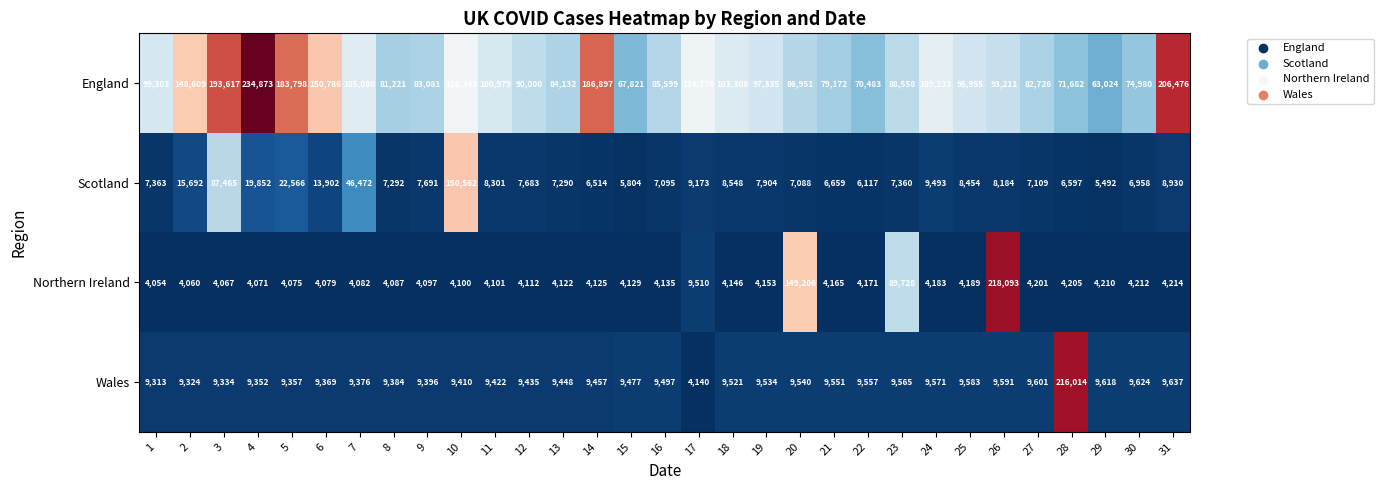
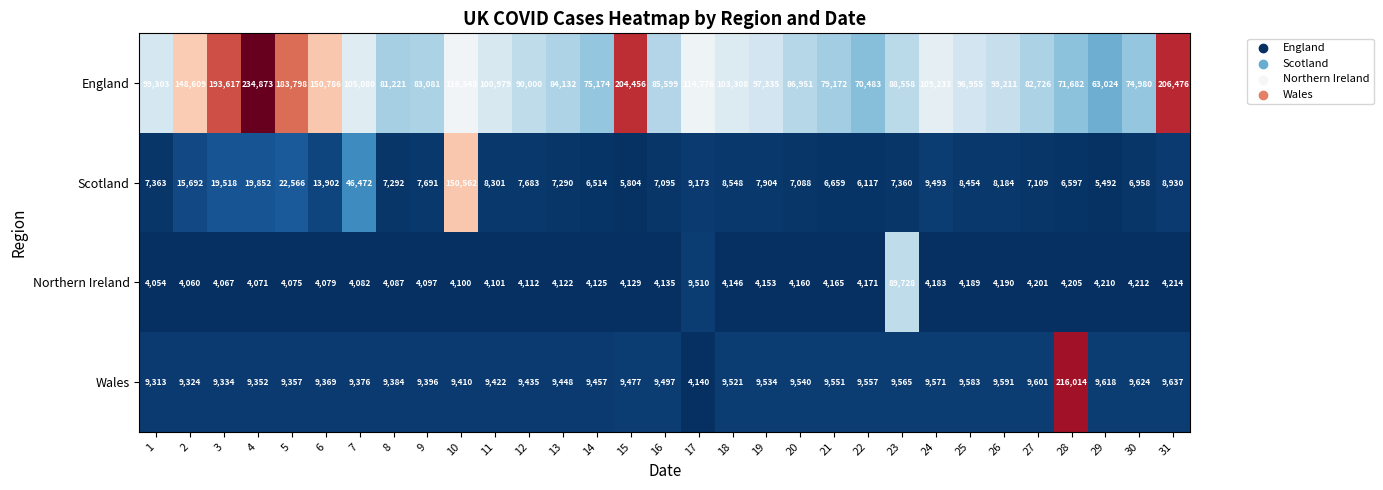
England, 14: 186,897 -> 75,174
England, 15: 67,821 -> 204,456
Scotland, 3: 87,465 -> 19,518
Northern Ireland, 20: 149,206 -> 4,160
Northern Ireland, 26: 218,093 -> 4,190
